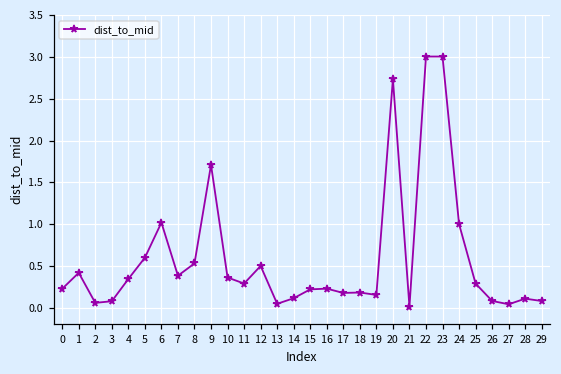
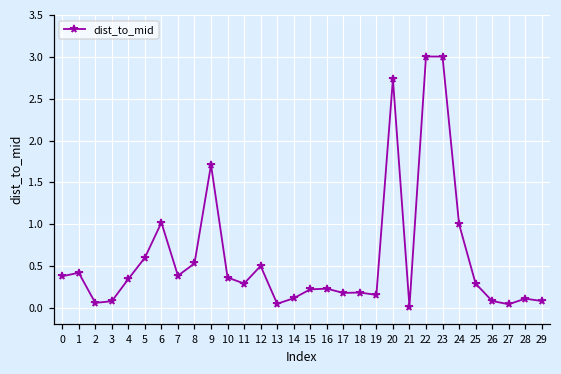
0: 0.2 -> 0.4
